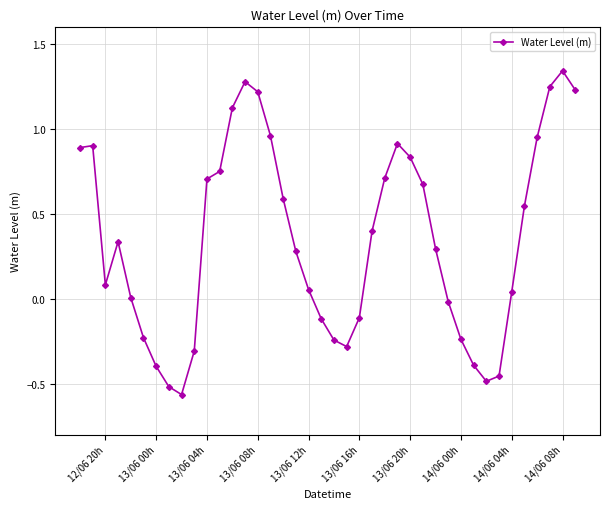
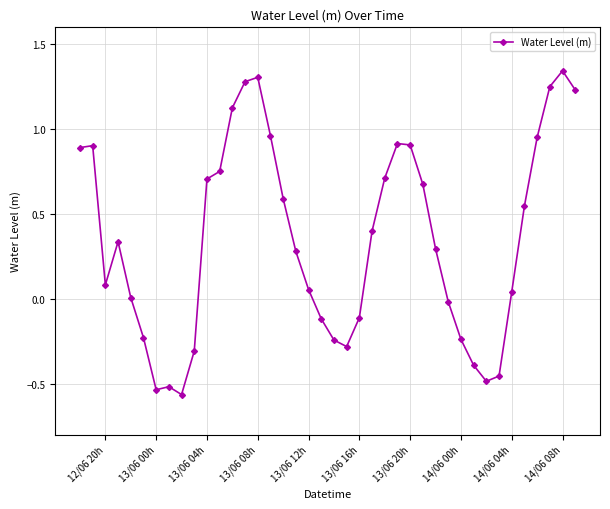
13/06 00h: -0.40 -> -0.54
13/06 08h: 1.22 -> 1.31
13/06 20h: 0.84 -> 0.91
